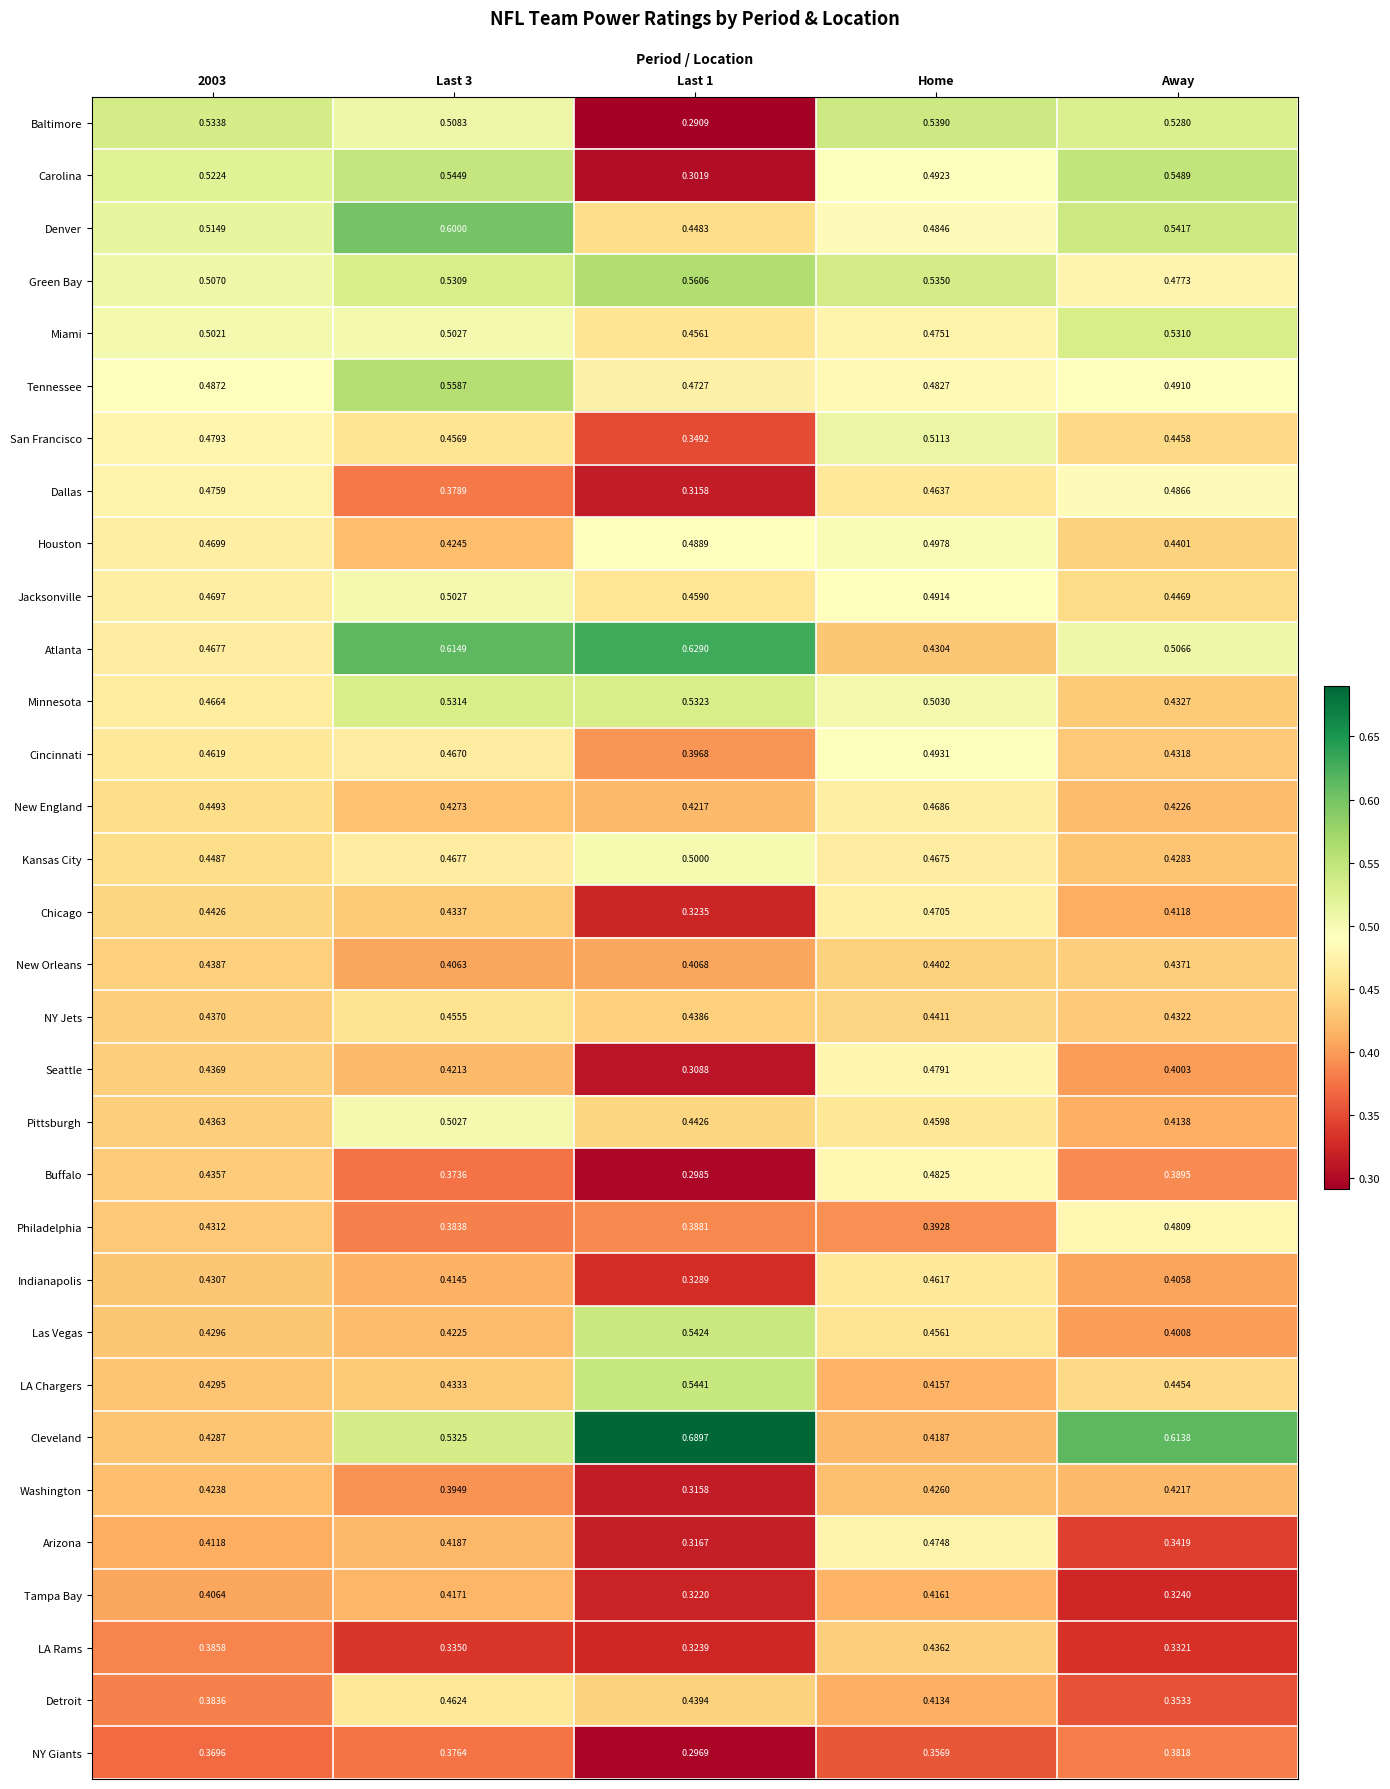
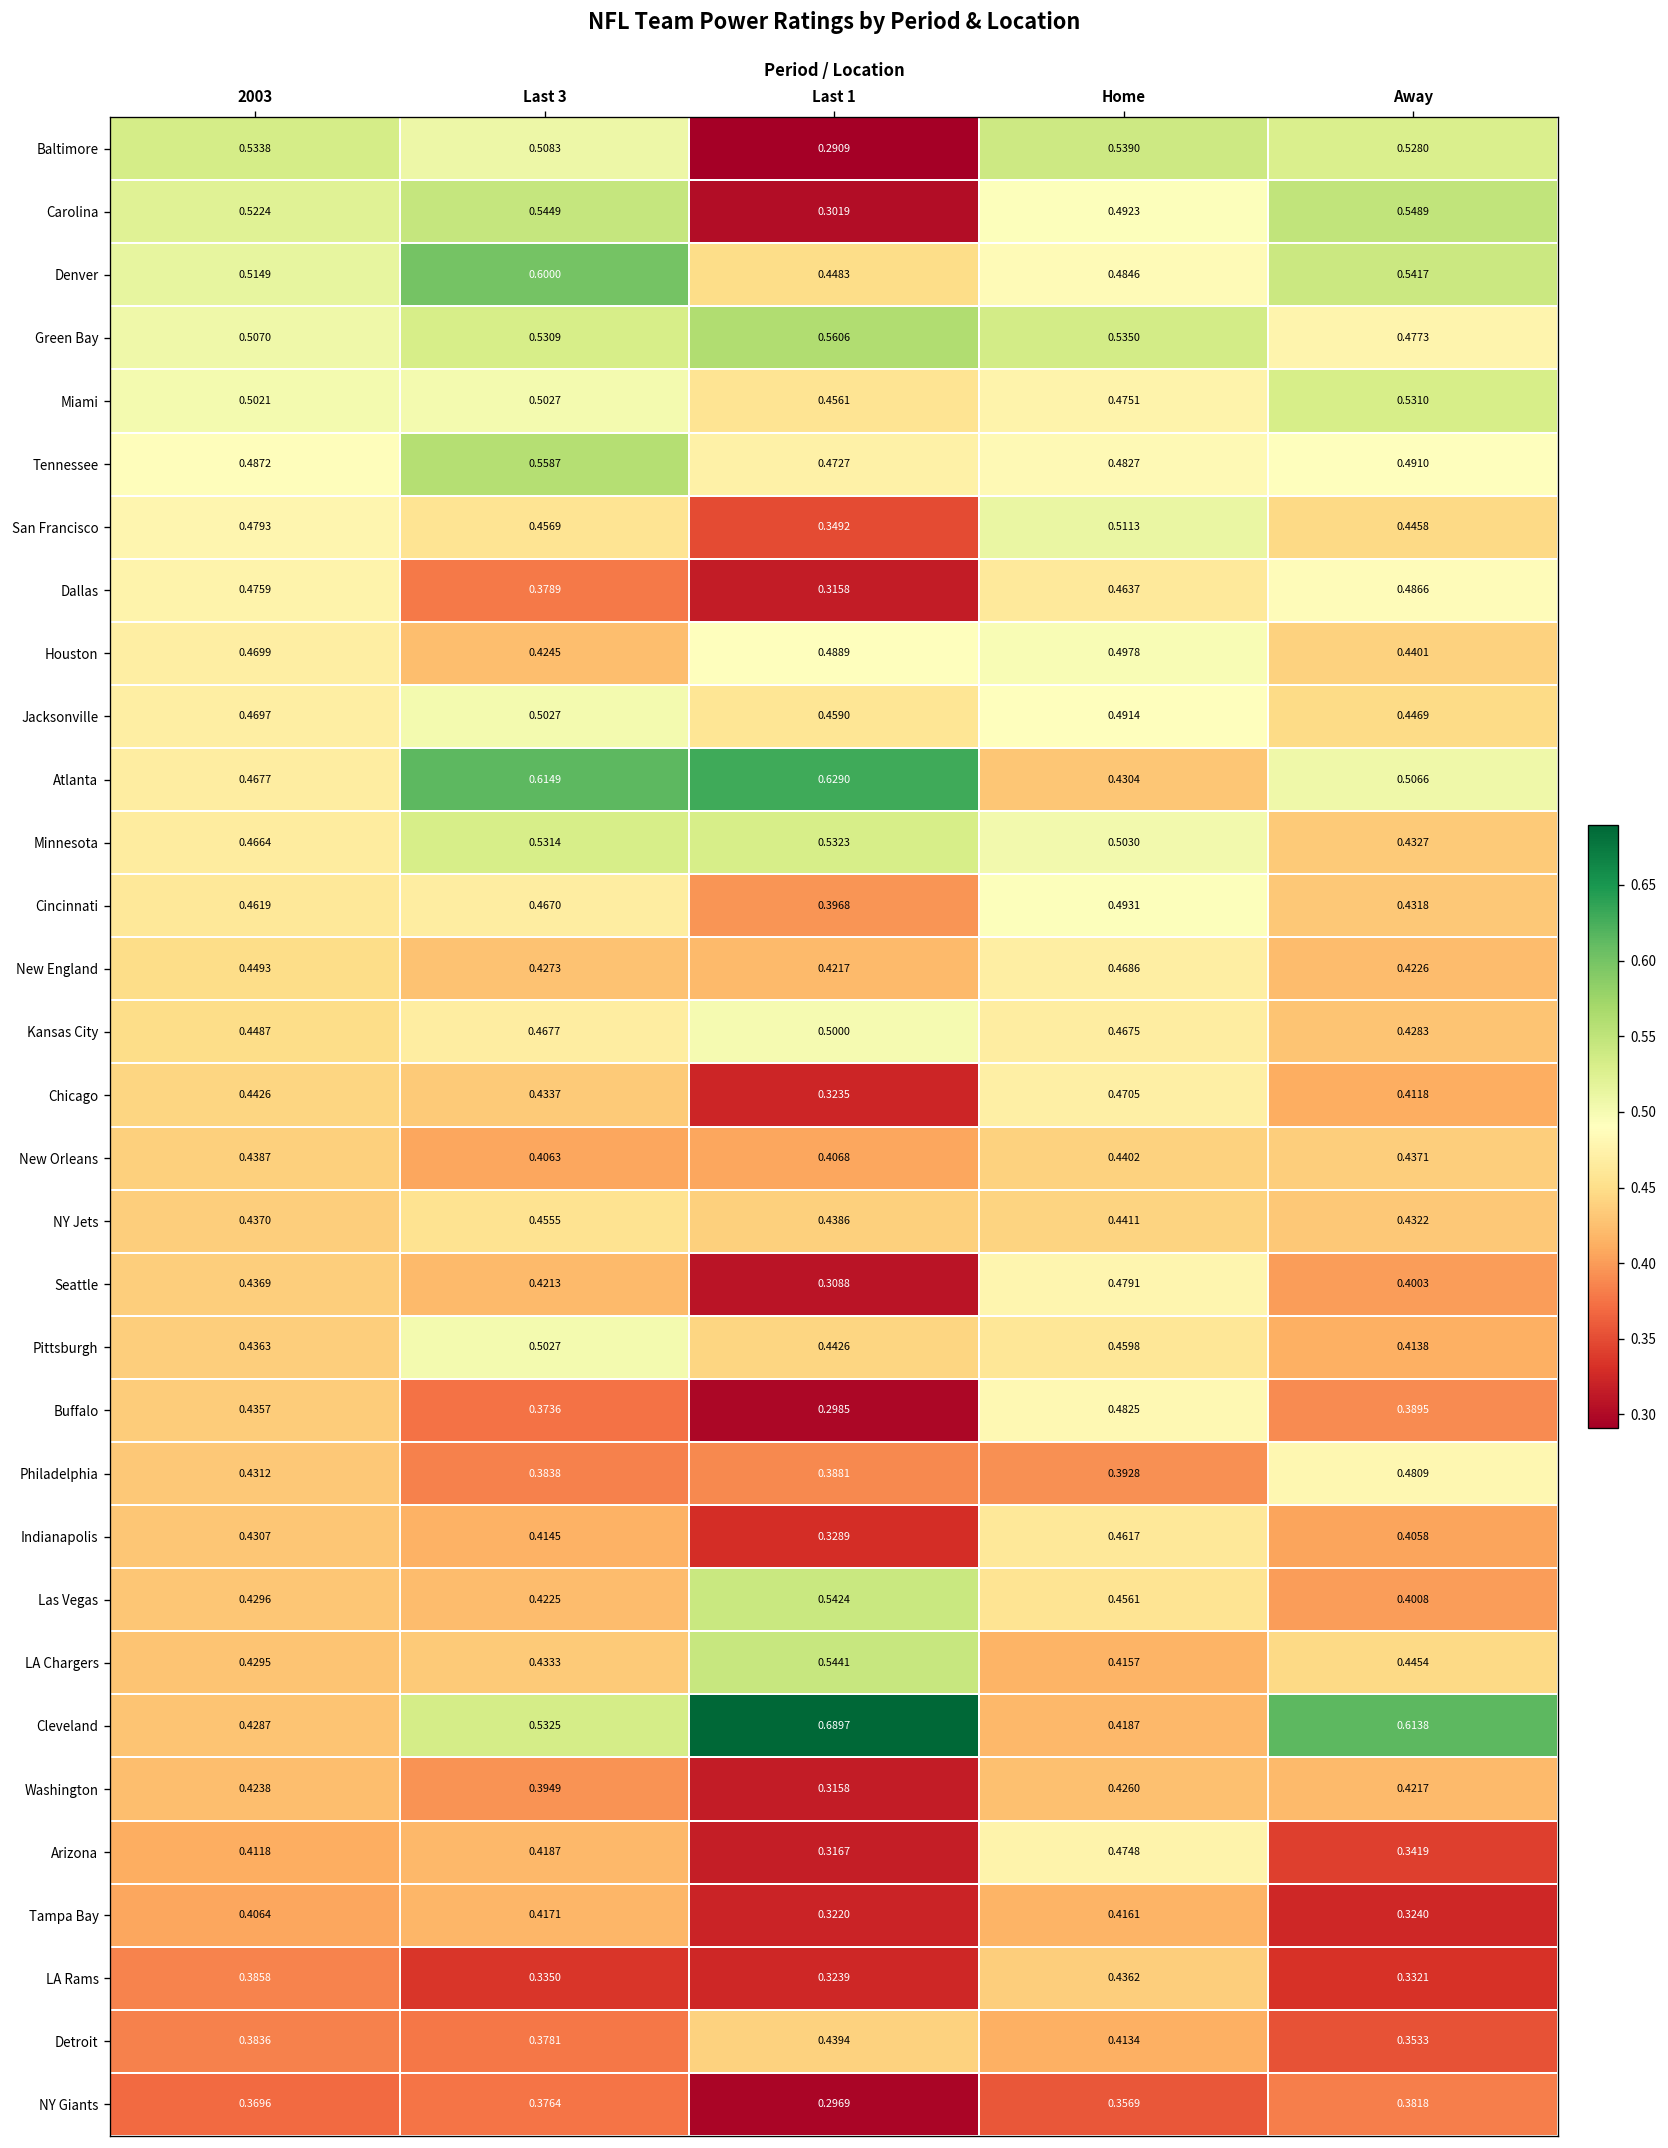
Detroit, Last 3: 0.4624 -> 0.3781
